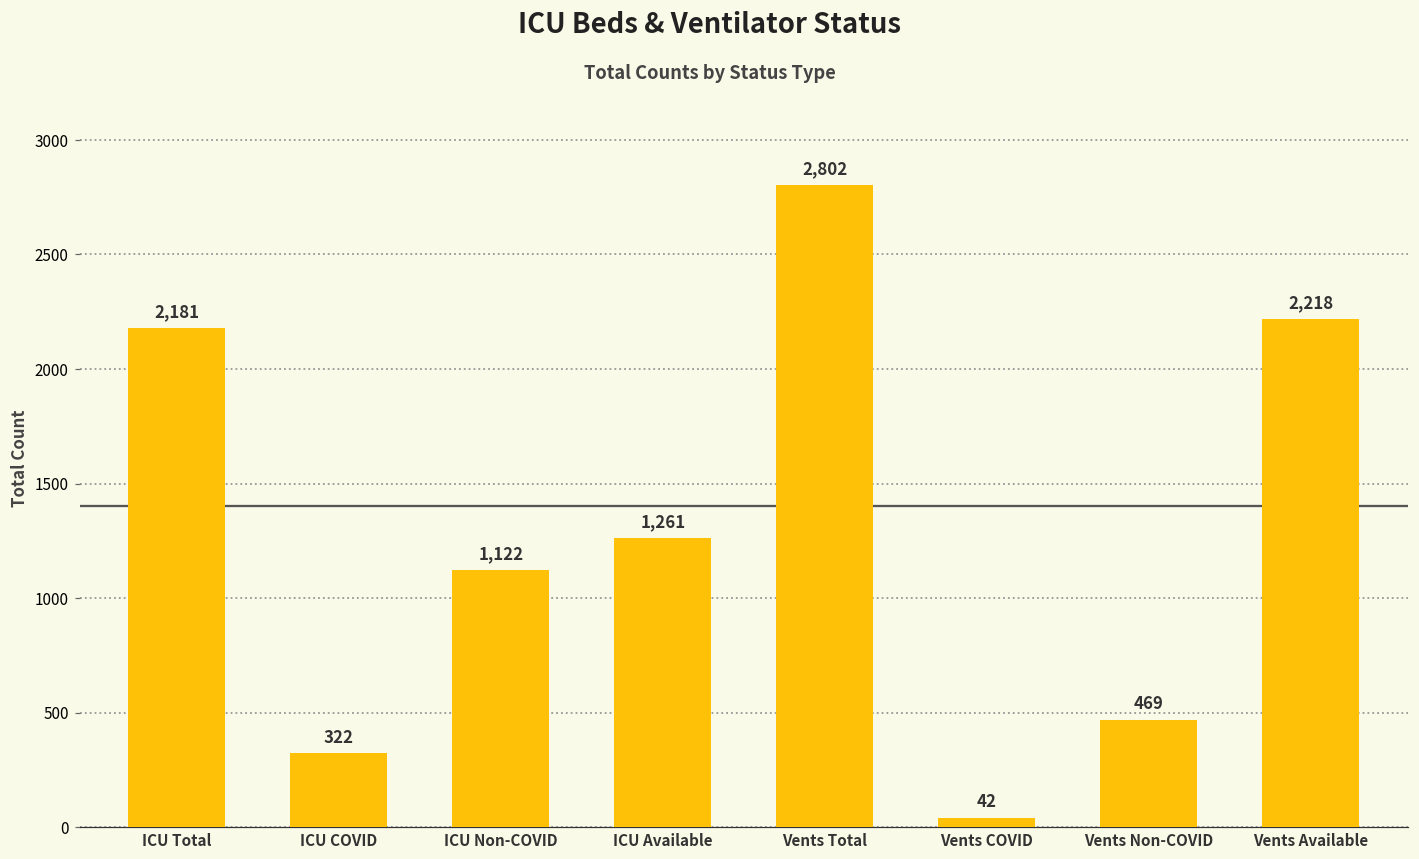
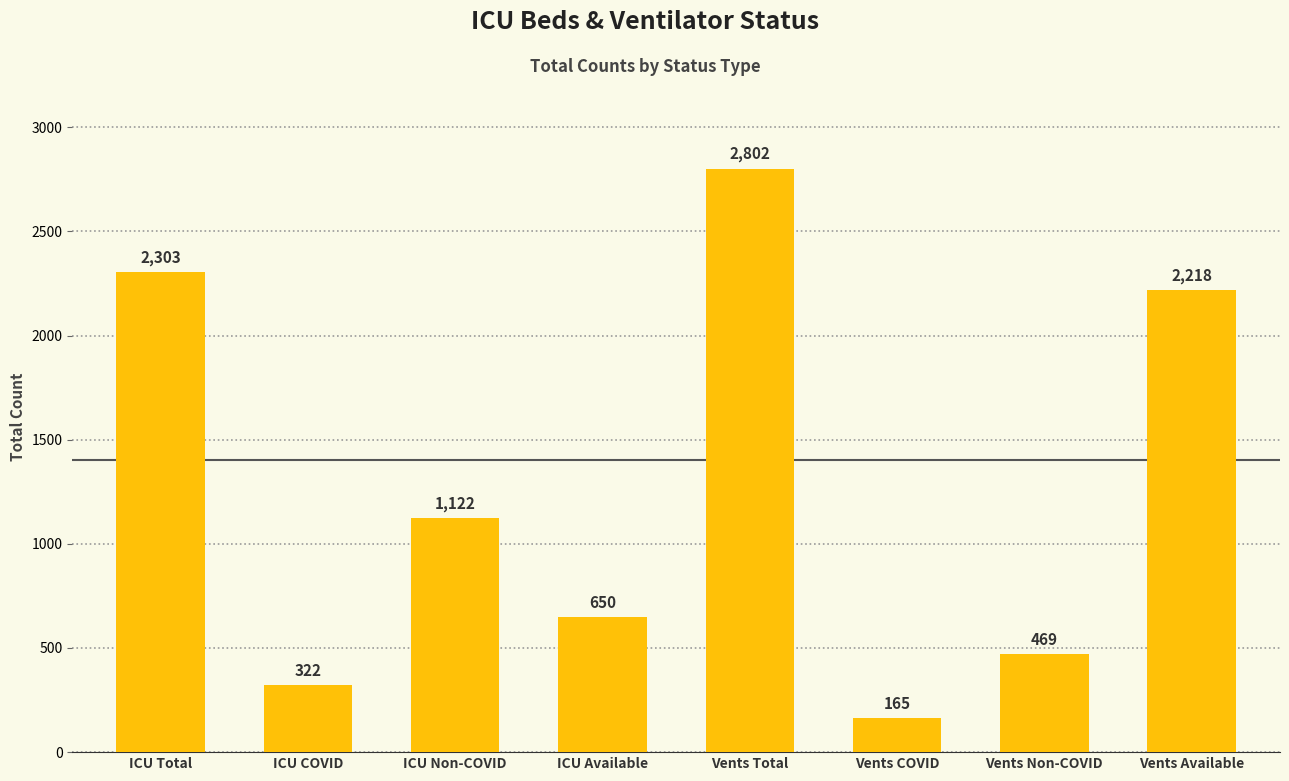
ICU Total: 2,181 -> 2,303
ICU Available: 1,261 -> 650
Vents COVID: 42 -> 165
